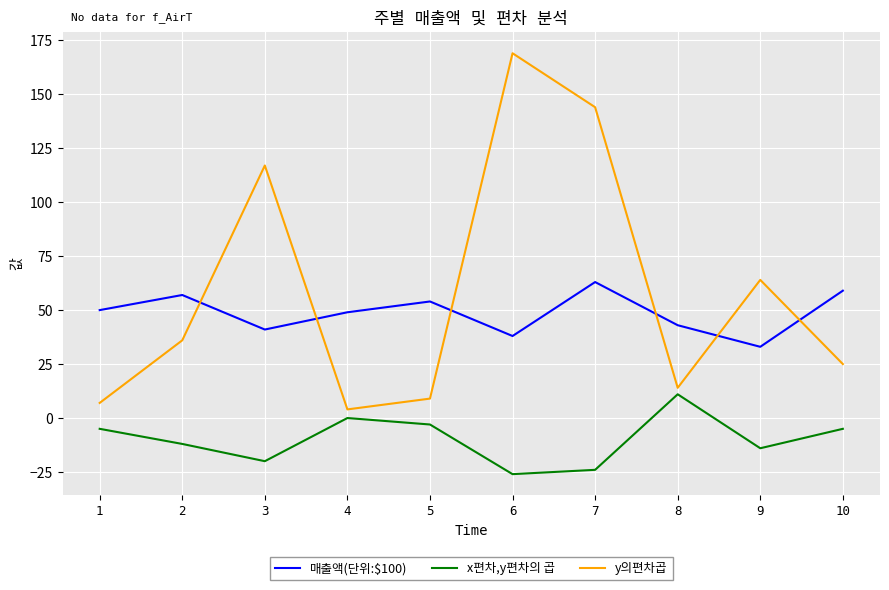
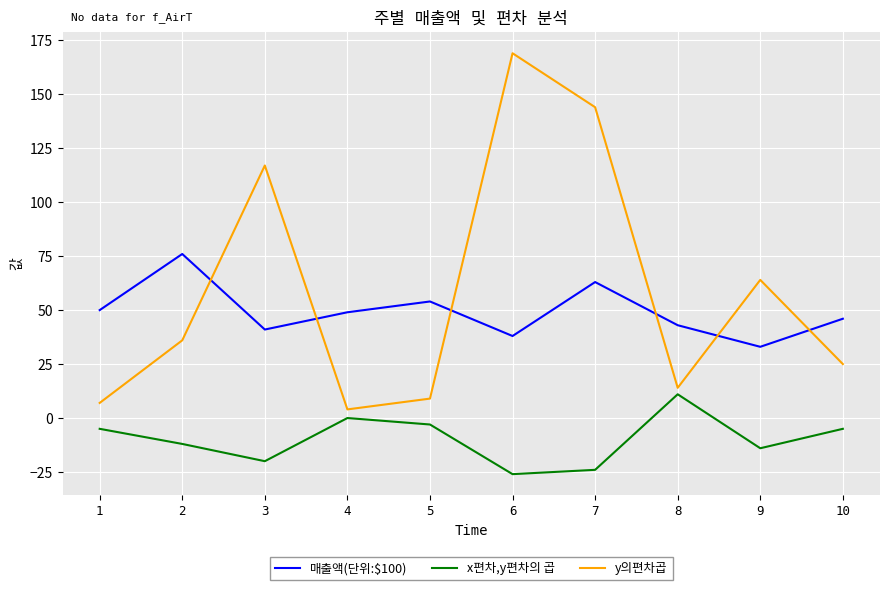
매출액(단위:$100), 2: 57 -> 76
매출액(단위:$100), 10: 59 -> 46
